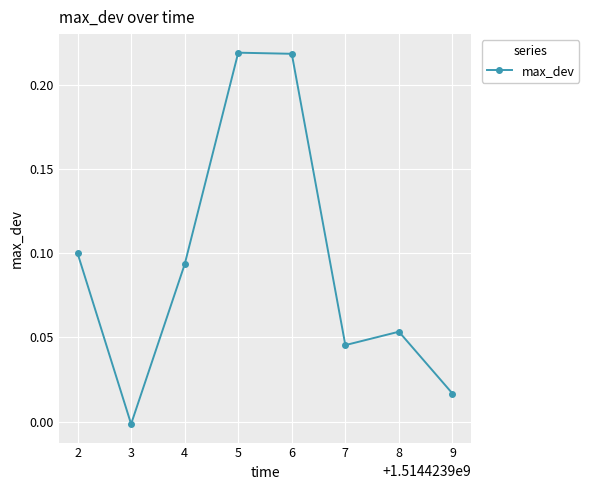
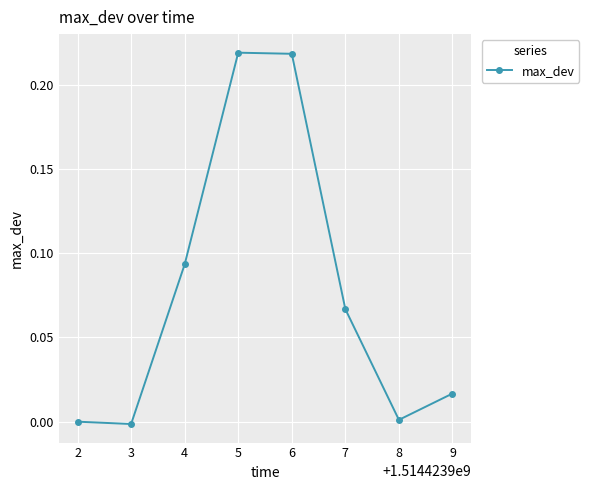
2: 0.1 -> 0.0
7: 0.045 -> 0.067
8: 0.053 -> 0.001
